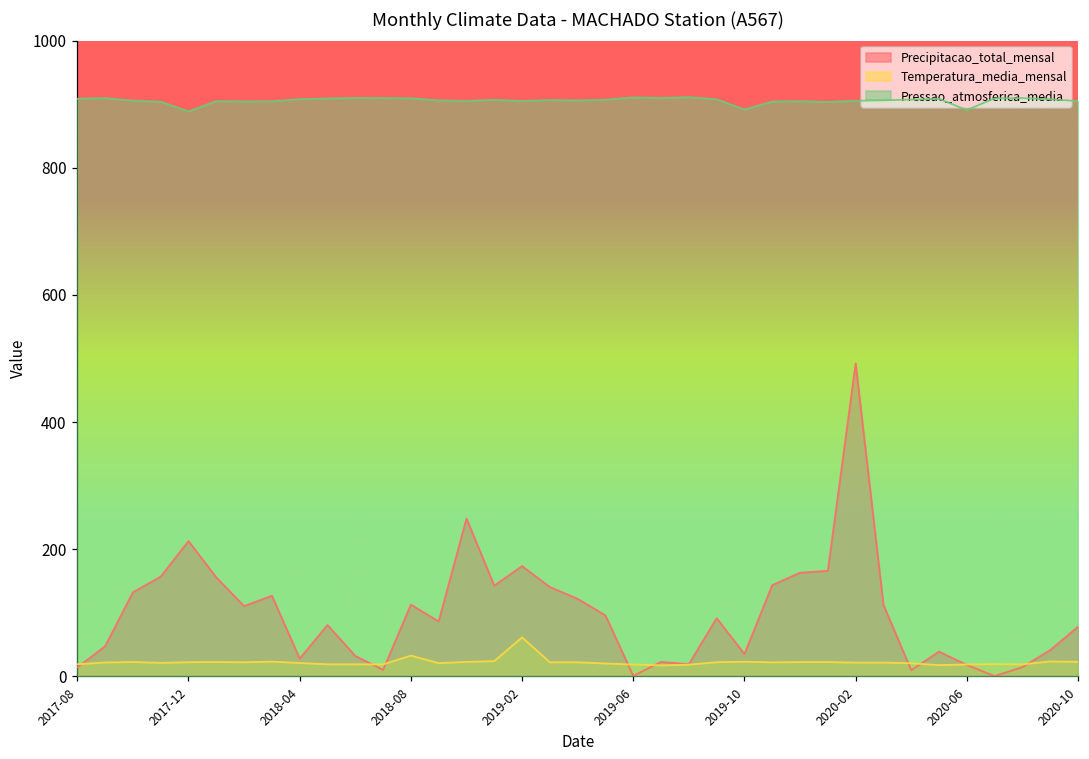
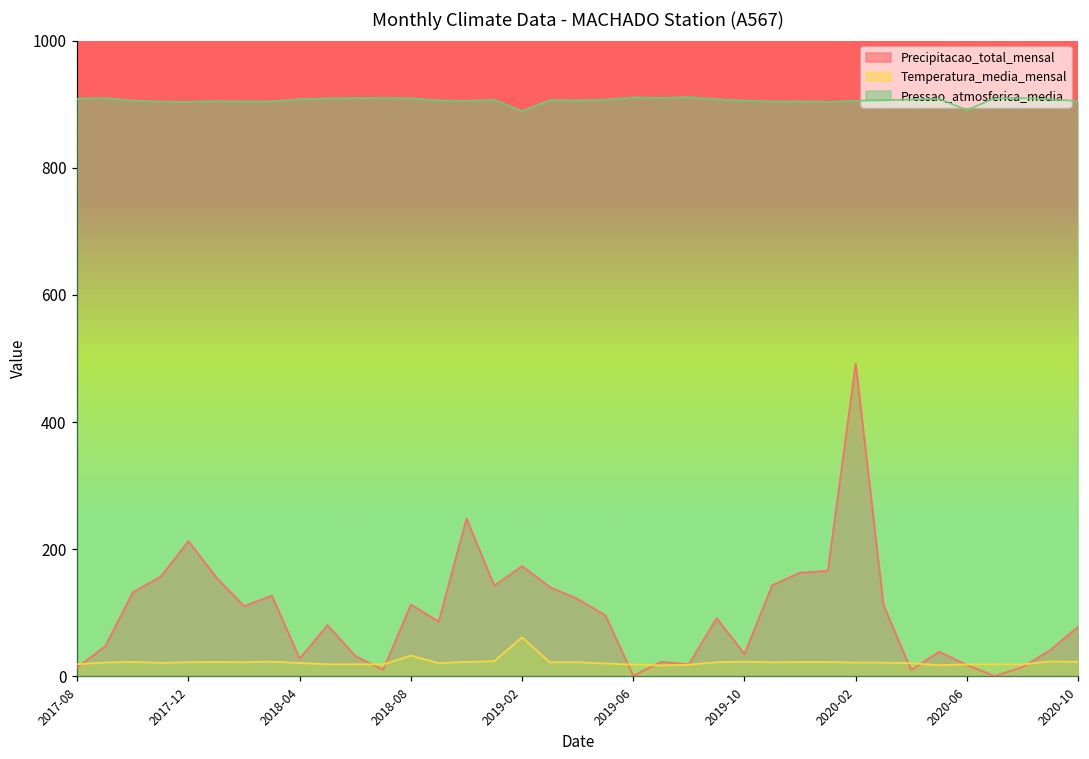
Pressao_atmosferica_media, 2017-12: 890 -> 900
Pressao_atmosferica_media, 2019-02: 910 -> 890
Pressao_atmosferica_media, 2019-10: 890 -> 910
